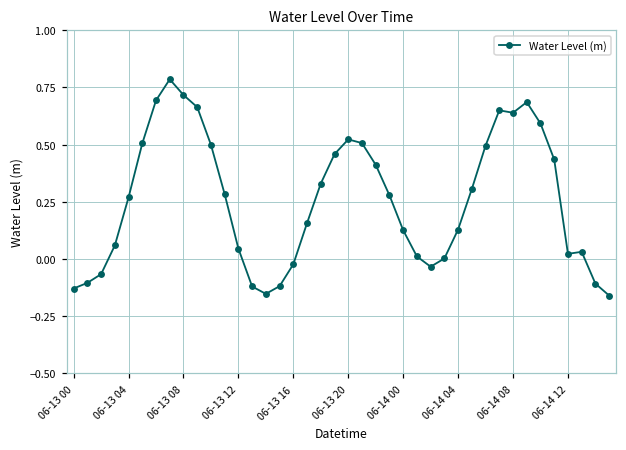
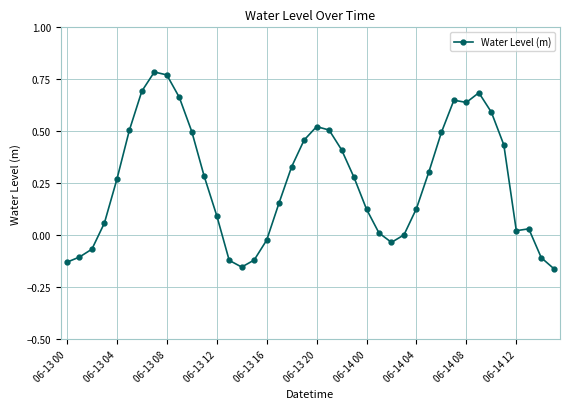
06-13 08: 0.72 -> 0.77
06-13 12: 0.05 -> 0.10
